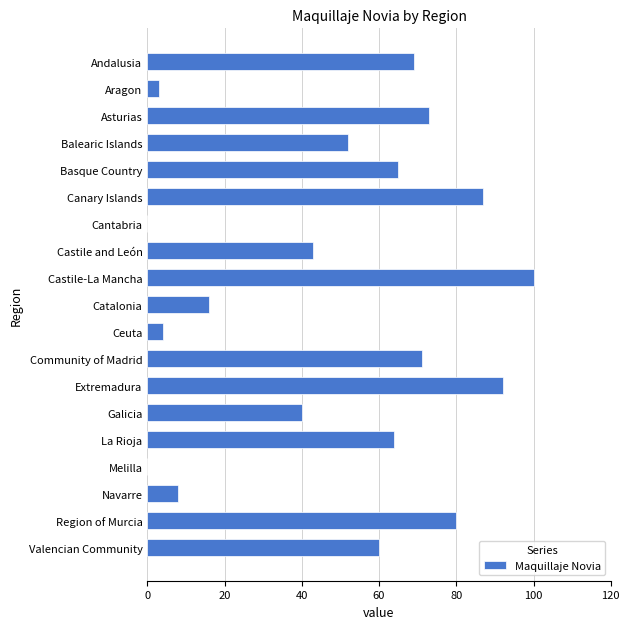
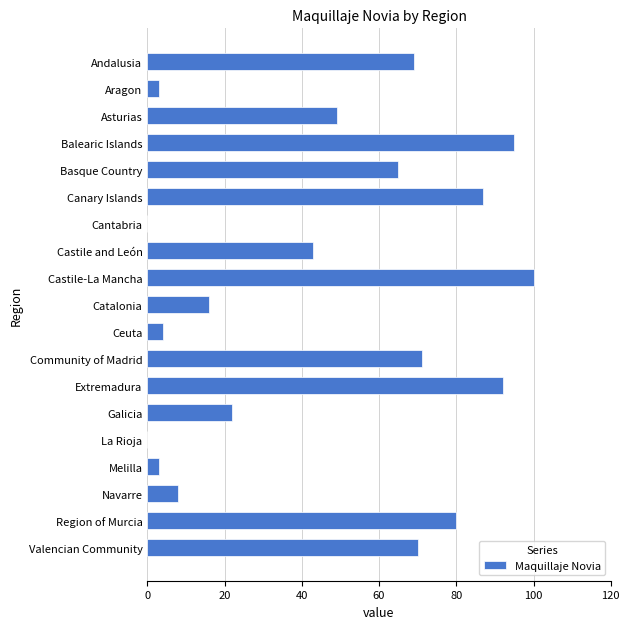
Asturias: 73 -> 49
Balearic Islands: 52 -> 95
Galicia: 40 -> 22
La Rioja: 64 -> 0
Melilla: 0 -> 3
Valencian Community: 60 -> 70
